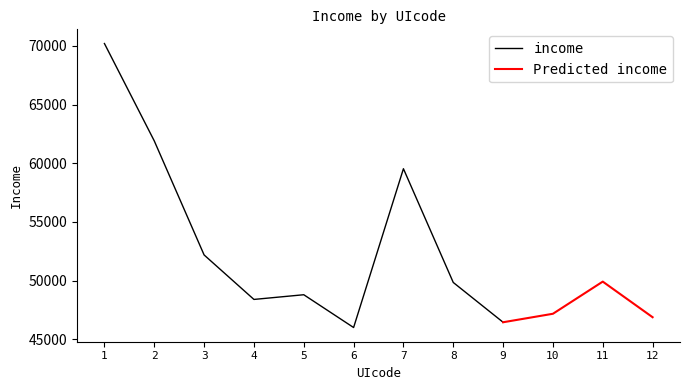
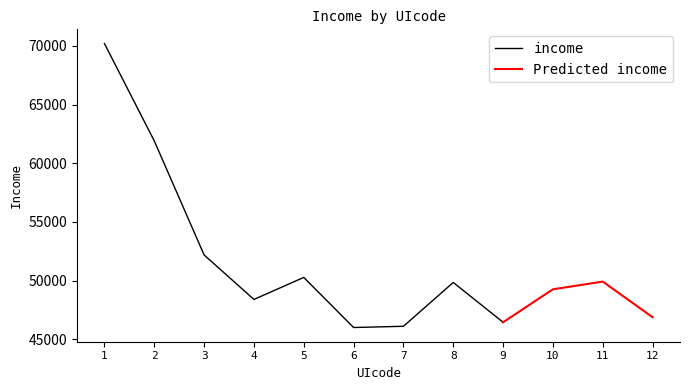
income, 5: 48800 -> 50300
income, 7: 59500 -> 46100
Predicted income, 10: 47200 -> 49300
